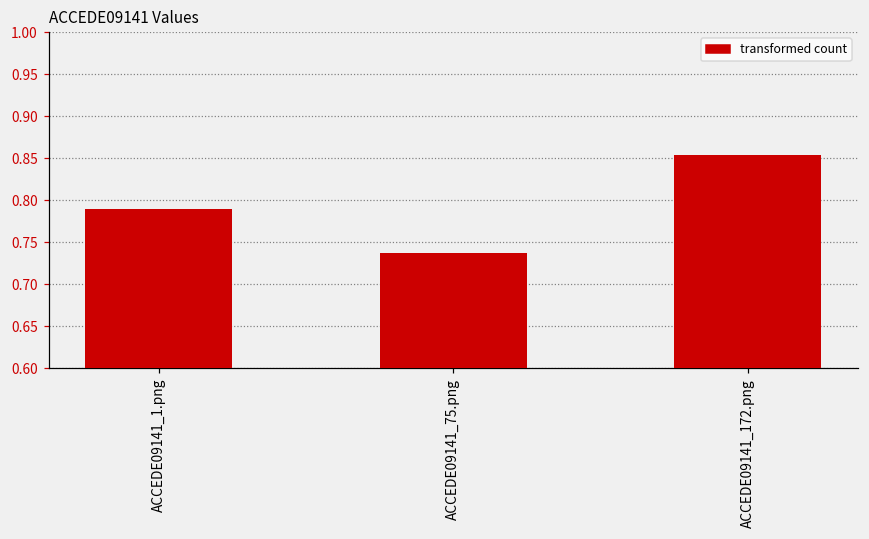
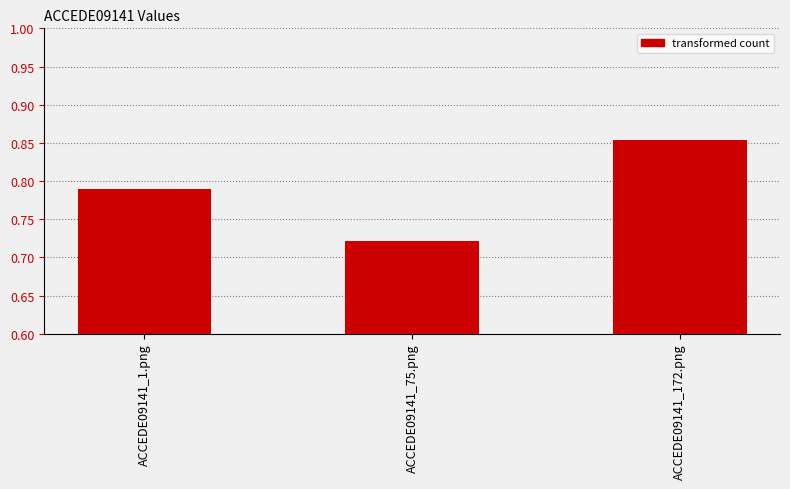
ACCEDE09141_75.png: 0.74 -> 0.72
